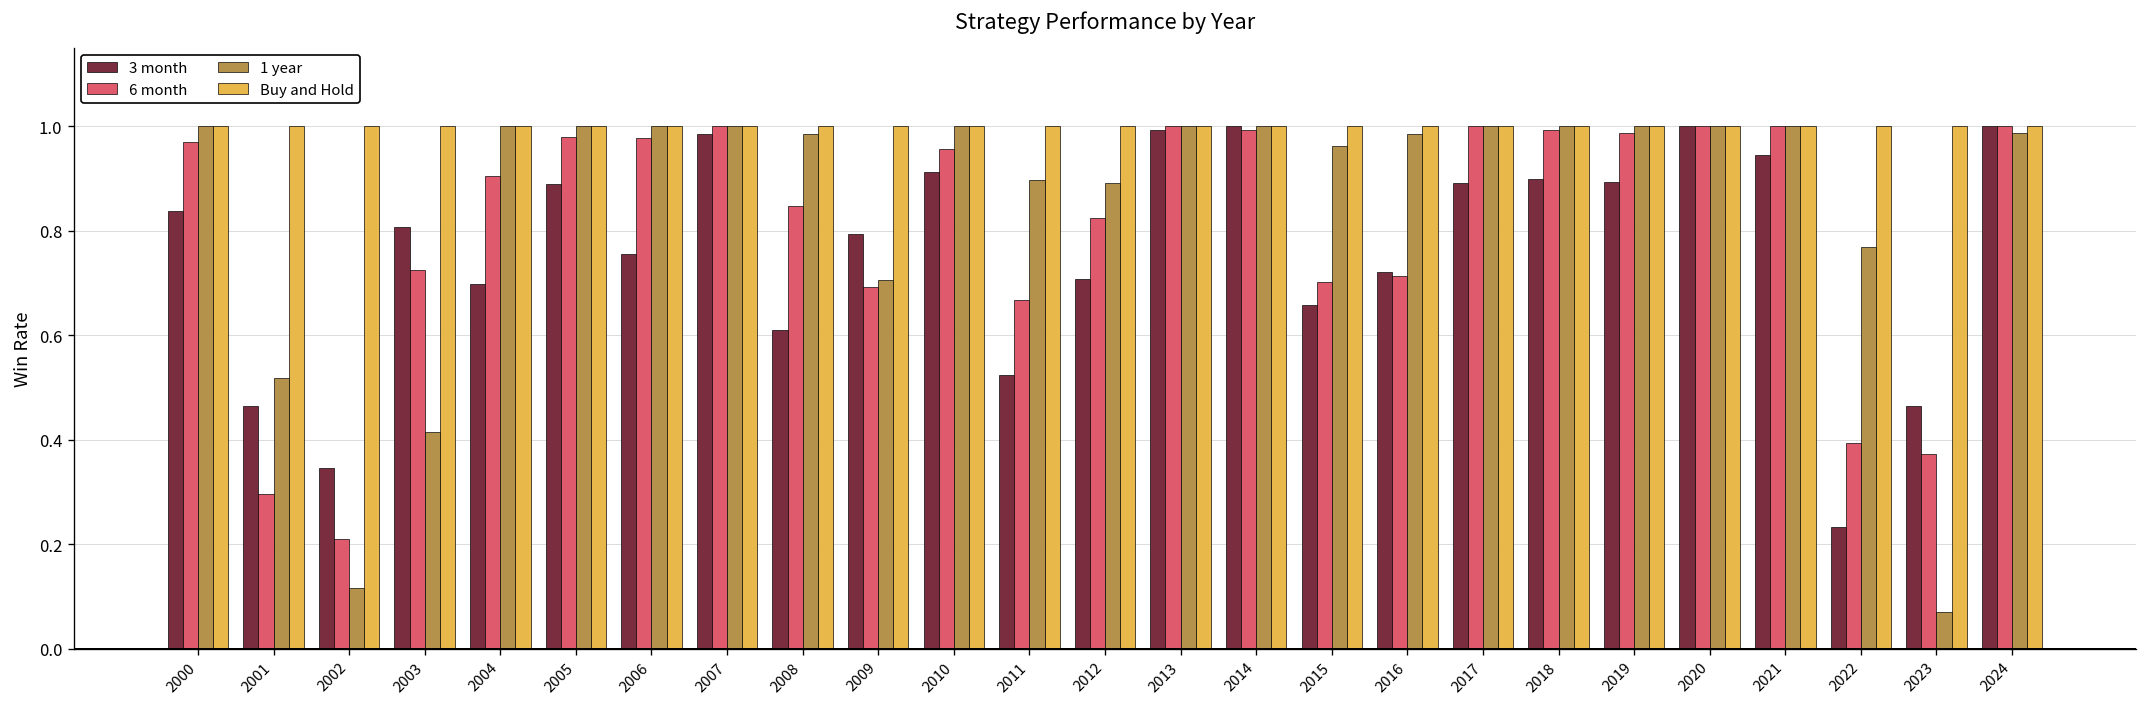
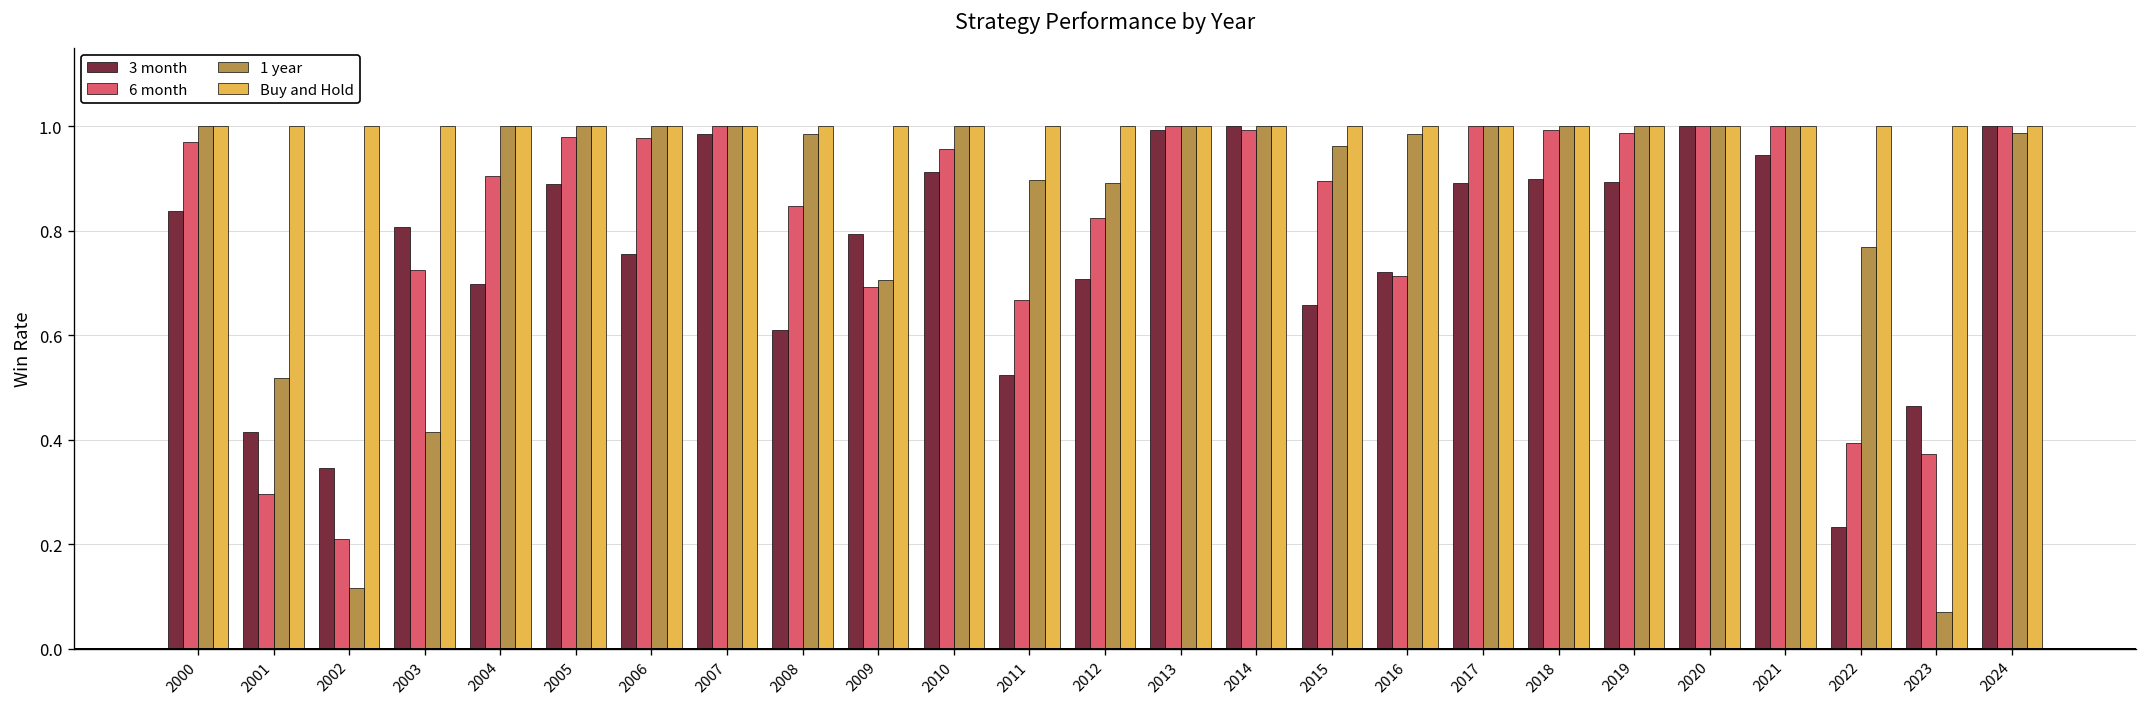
3 month, 2001: 0.46 -> 0.42
6 month, 2015: 0.70 -> 0.89
